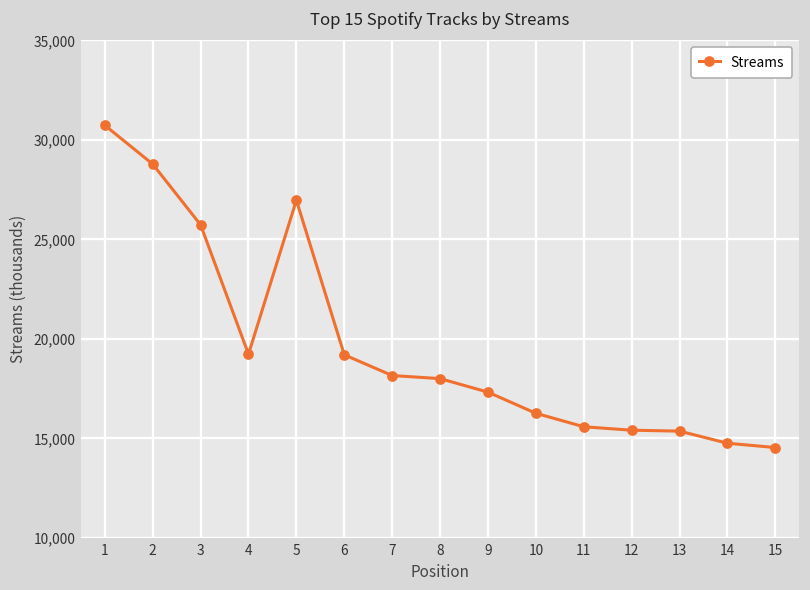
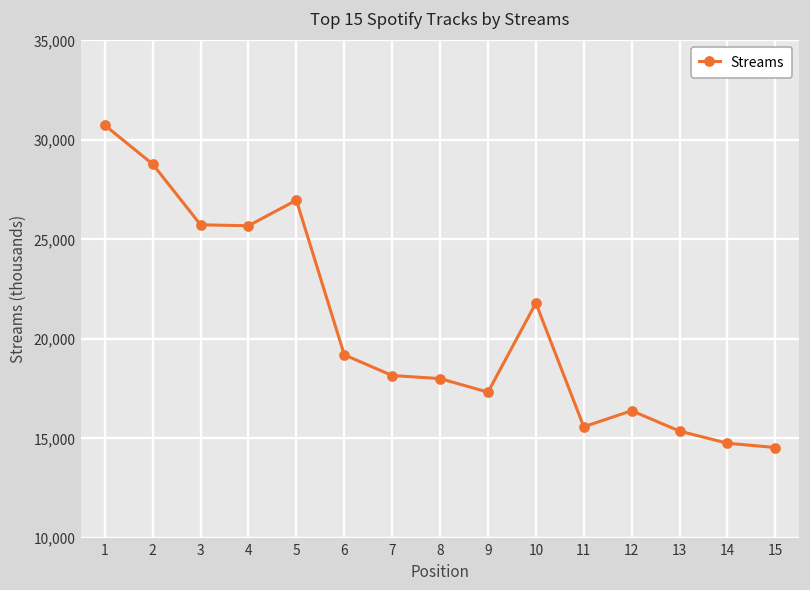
4: 19,200 -> 25,700
10: 16,300 -> 21,800
12: 15,400 -> 16,400
